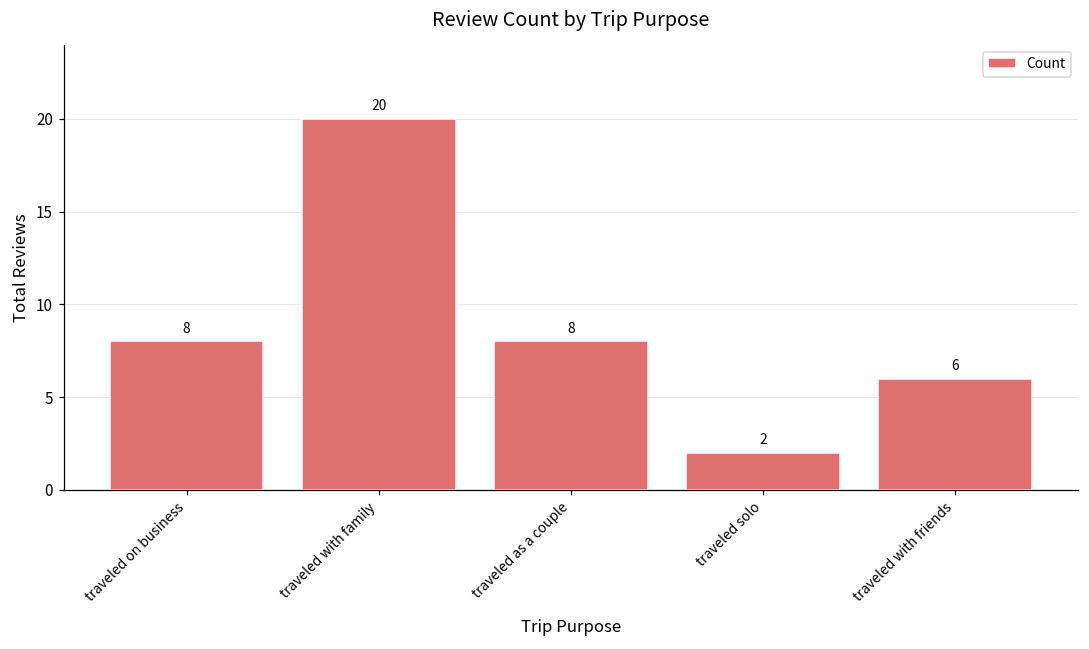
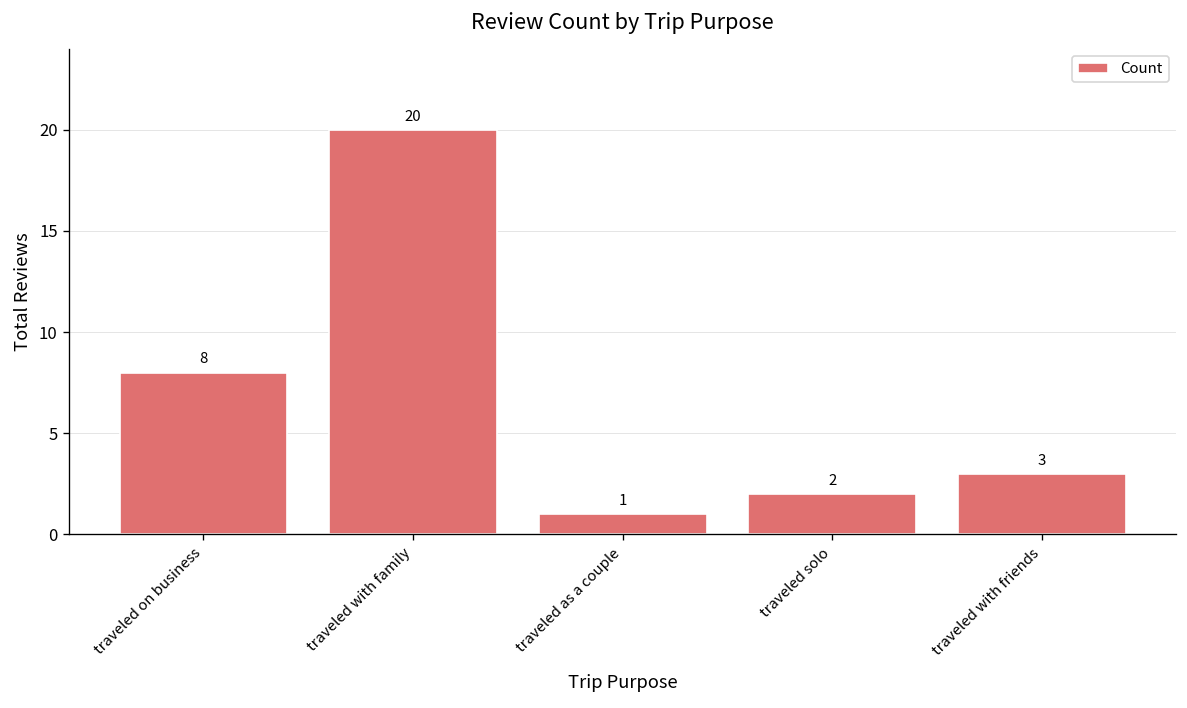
traveled as a couple: 8 -> 1
traveled with friends: 6 -> 3
